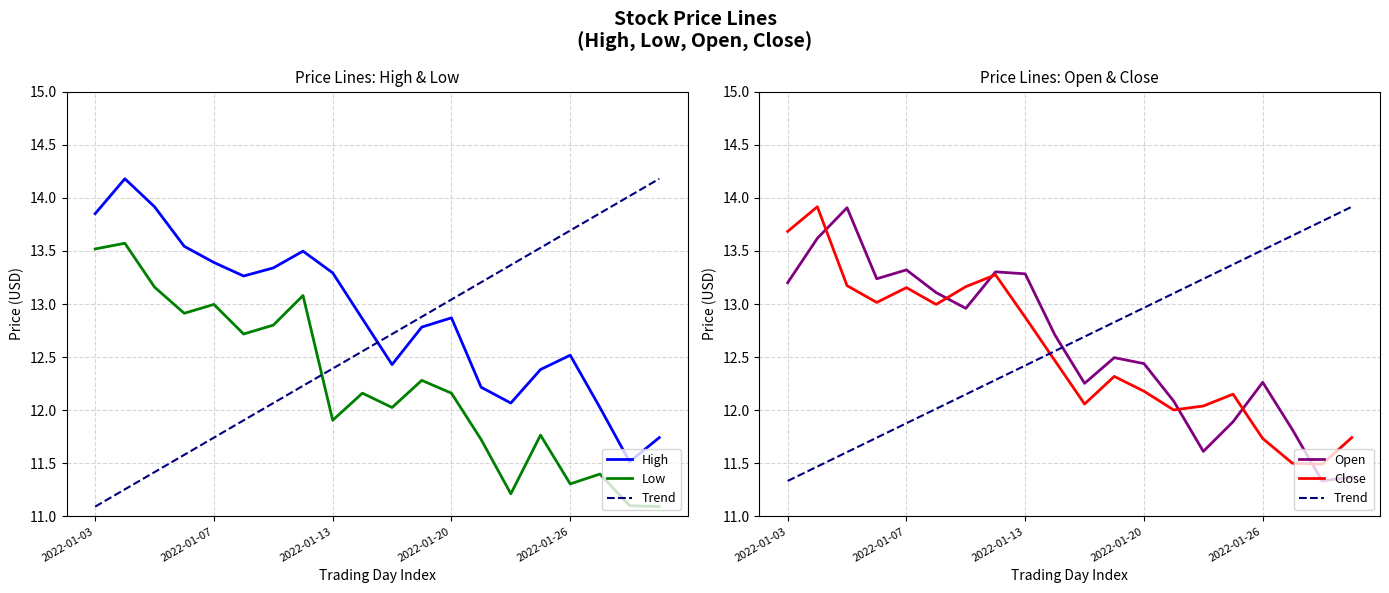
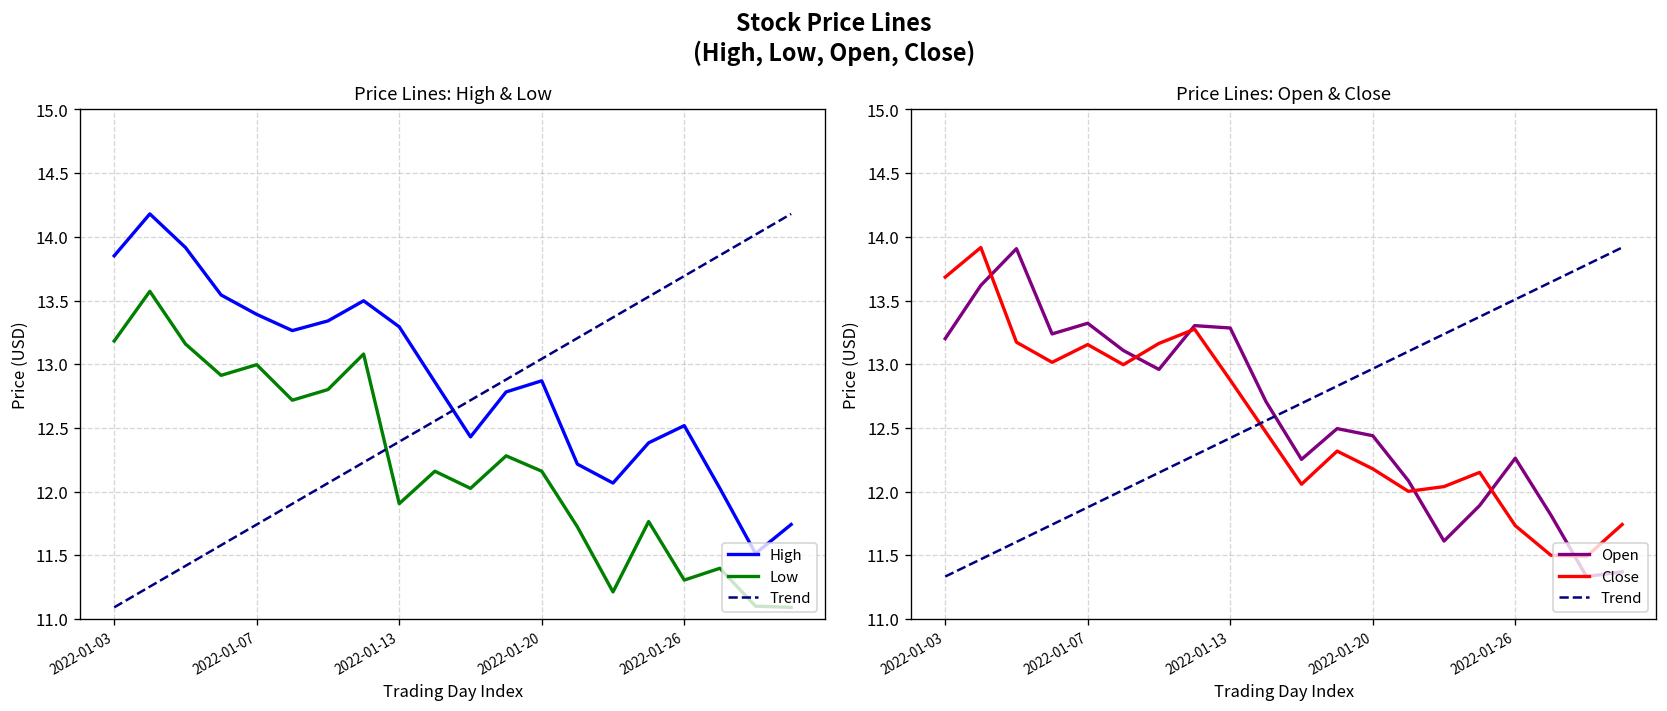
Price Lines: High & Low, Low, 2022-01-03: 13.52 -> 13.18
